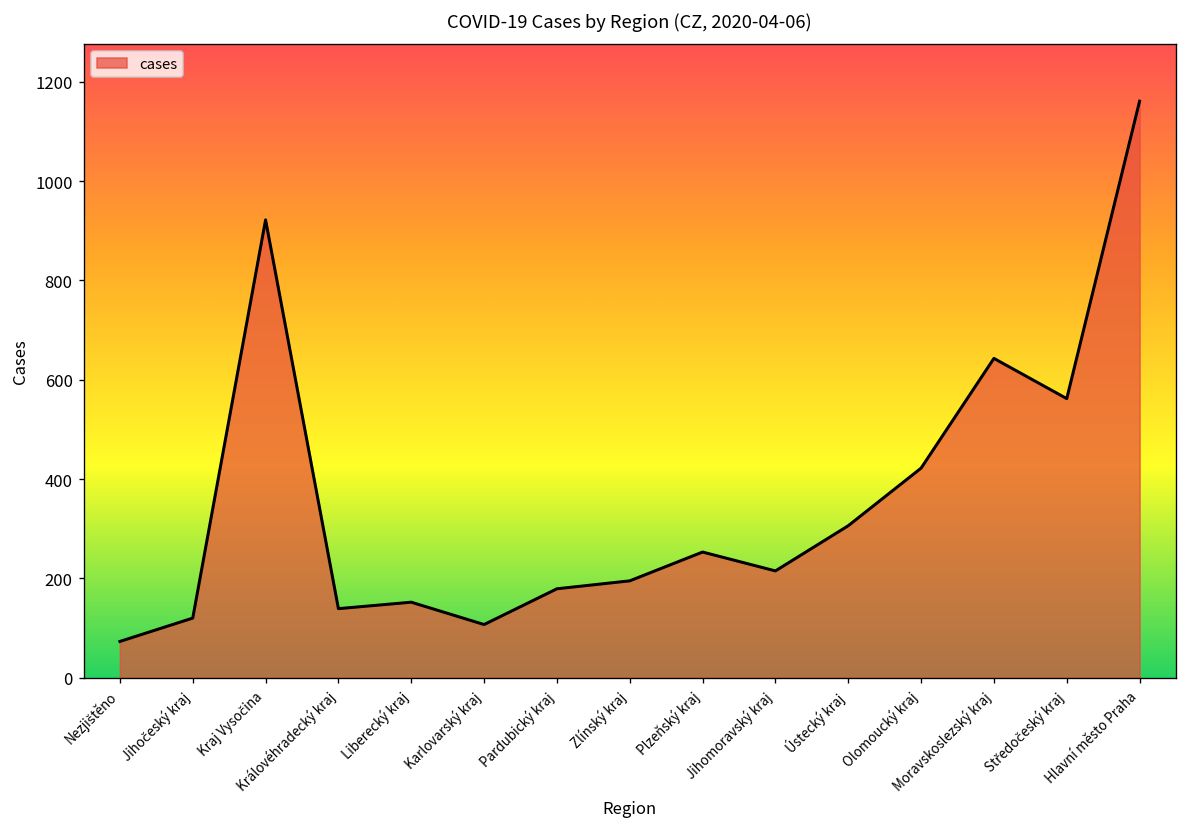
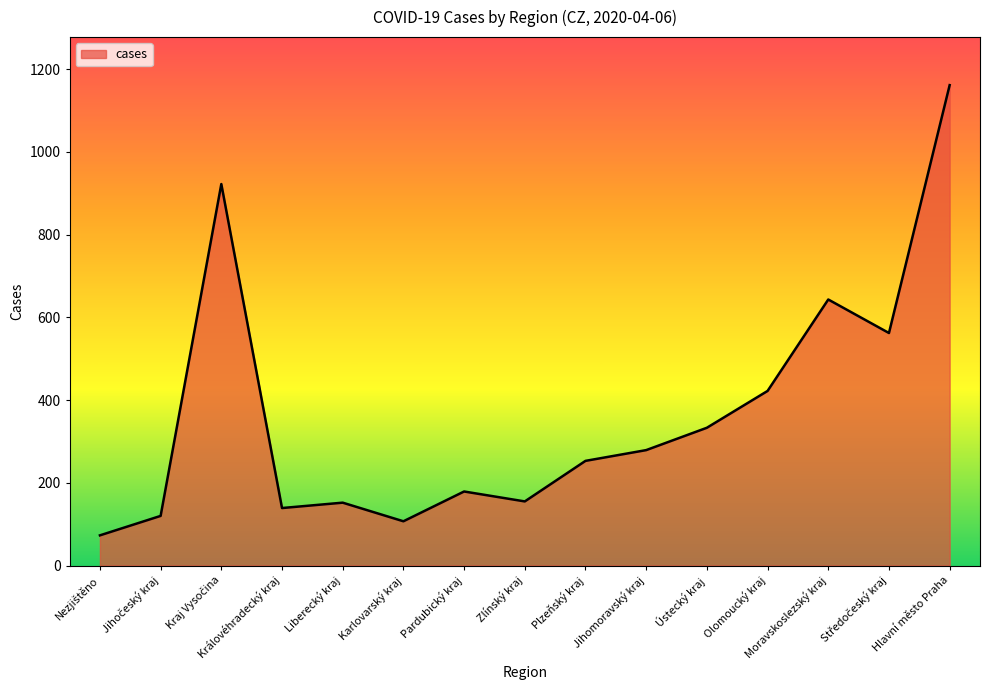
Zlínský kraj: 200 -> 160
Jihomoravský kraj: 220 -> 280
Ústecký kraj: 310 -> 330
